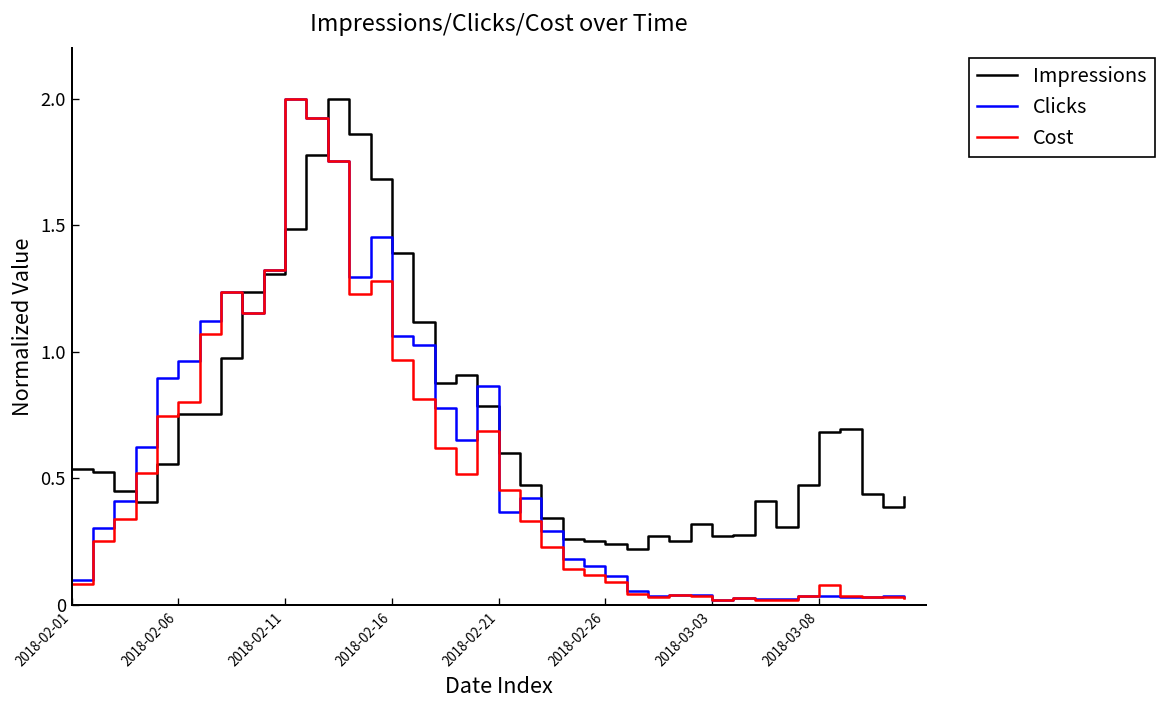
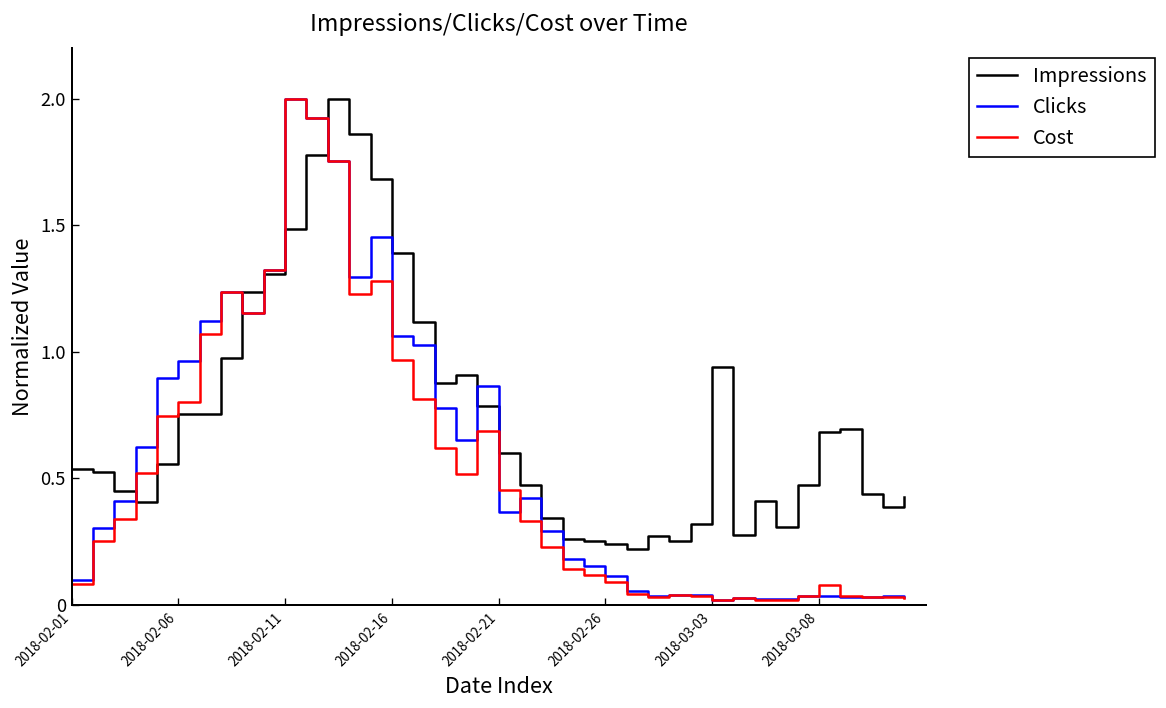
Impressions, 2018-03-03: 0.27 -> 0.94
